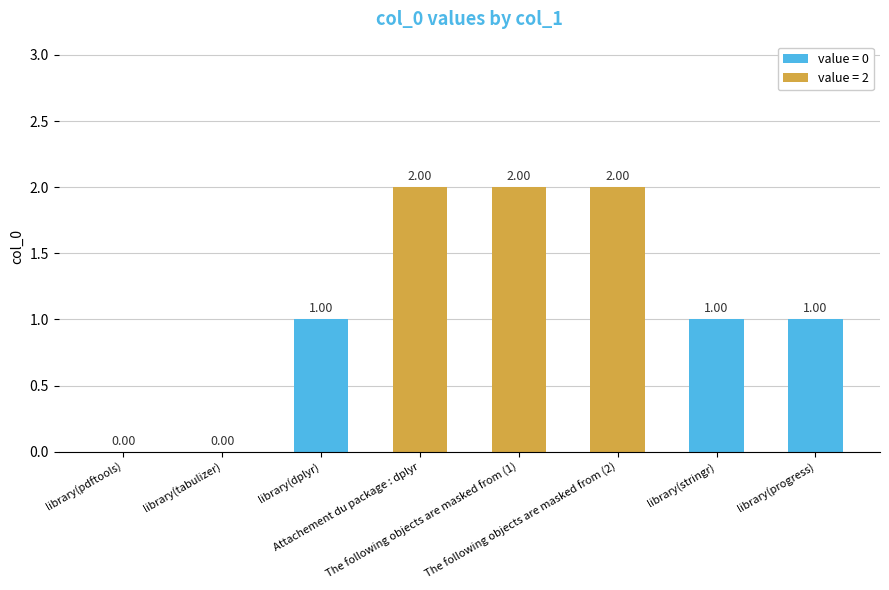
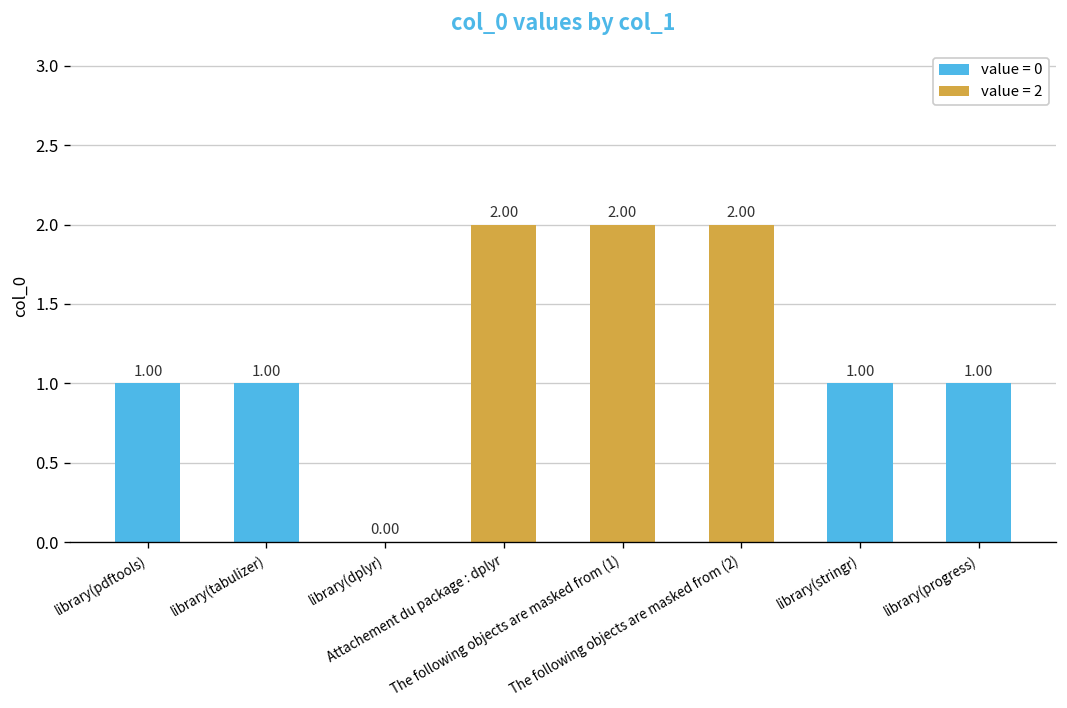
library(pdftools): 0.00 -> 1.00
library(tabulizer): 0.00 -> 1.00
library(dplyr): 1.00 -> 0.00
